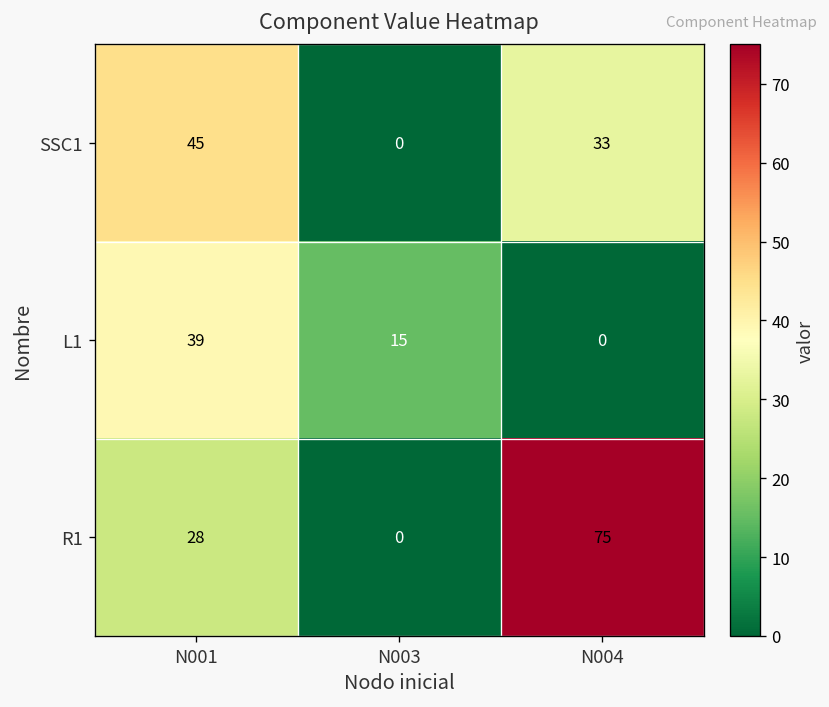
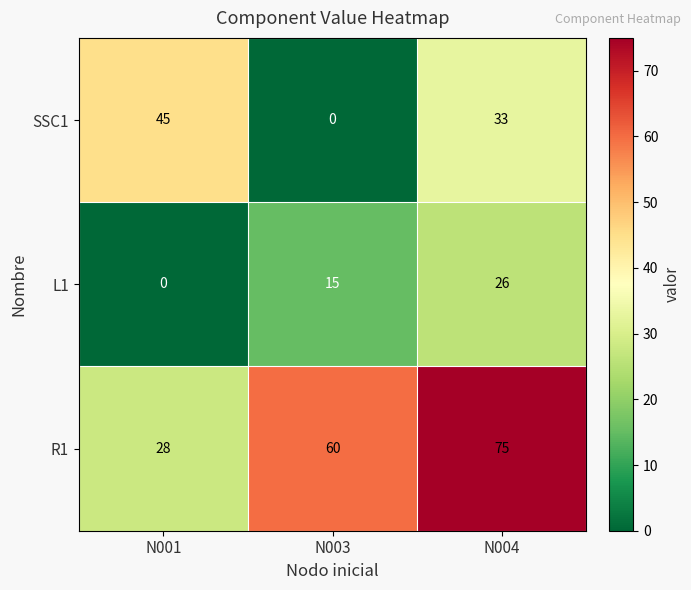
L1, N001: 39 -> 0
L1, N004: 0 -> 26
R1, N003: 0 -> 60
